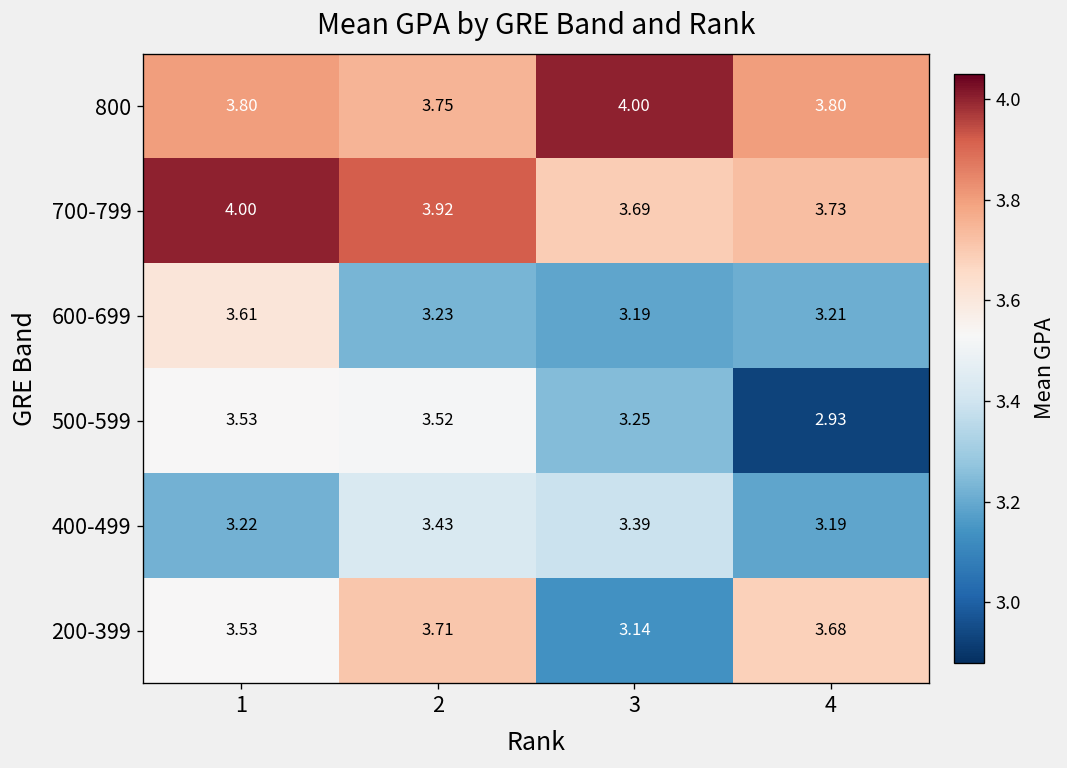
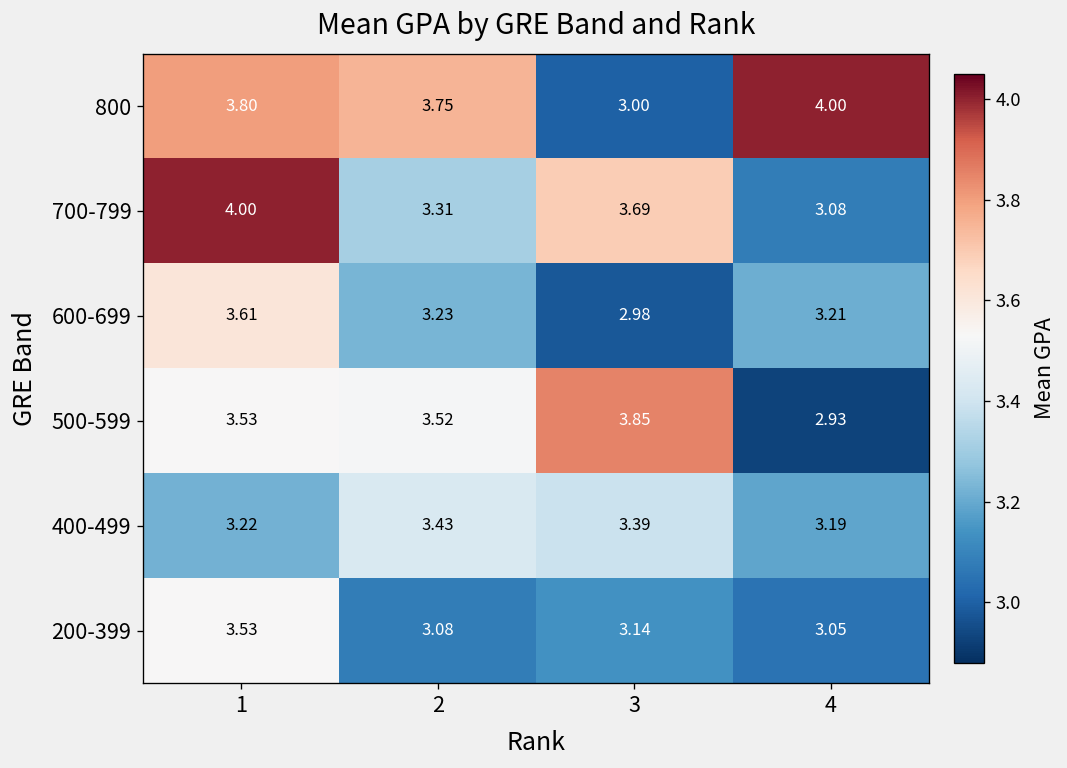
800, 3: 4.00 -> 3.00
800, 4: 3.80 -> 4.00
700-799, 2: 3.92 -> 3.31
700-799, 4: 3.73 -> 3.08
600-699, 3: 3.19 -> 2.98
500-599, 3: 3.25 -> 3.85
200-399, 2: 3.71 -> 3.08
200-399, 4: 3.68 -> 3.05
